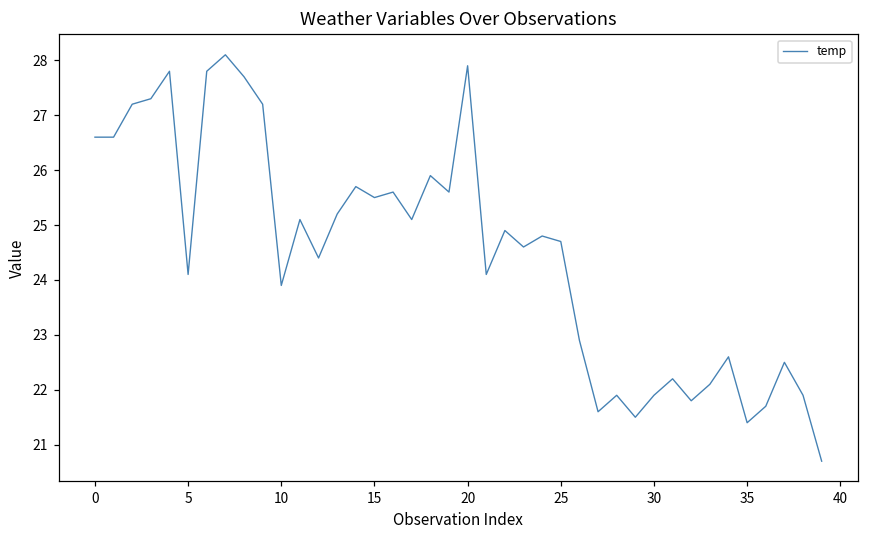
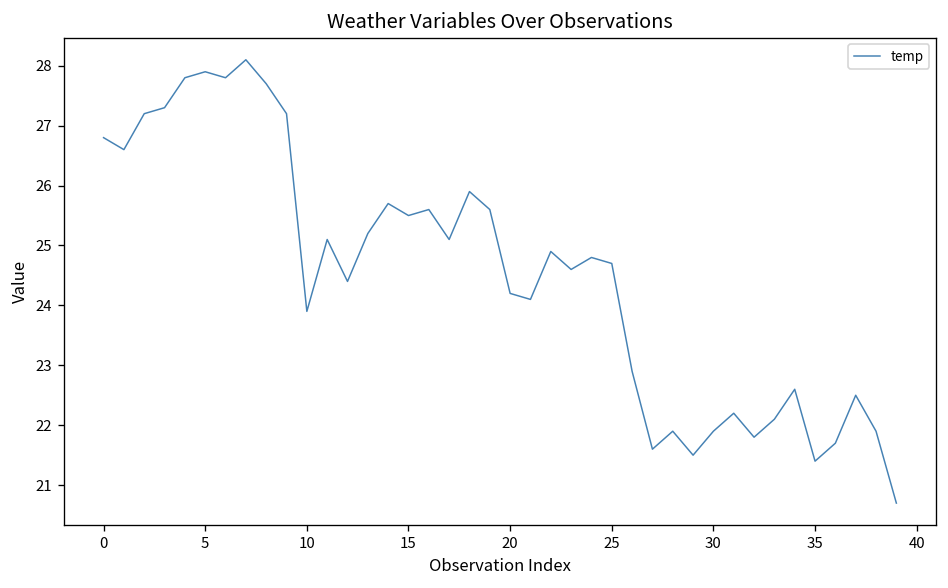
0: 26.6 -> 26.8
5: 24.1 -> 27.9
20: 27.9 -> 24.2
